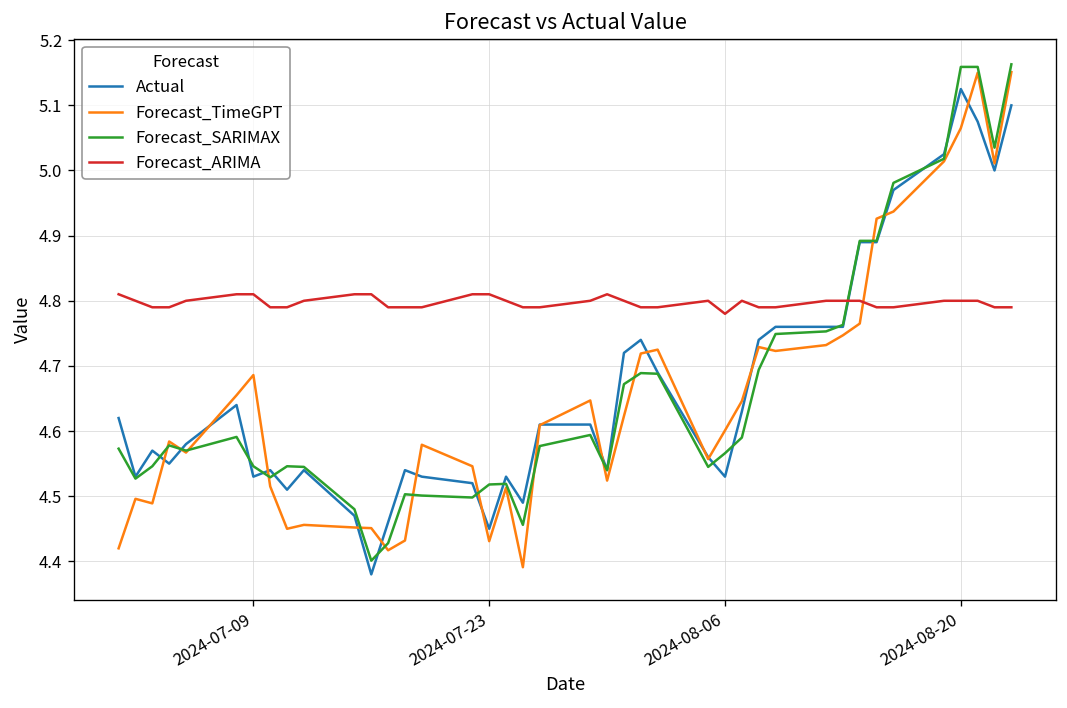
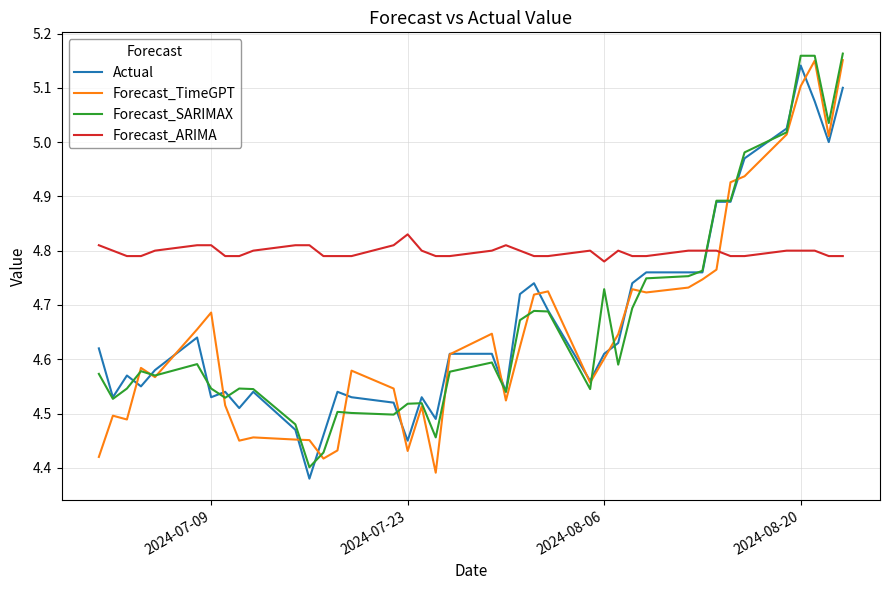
Forecast_ARIMA, 2024-07-23: 4.81 -> 4.83
Actual, 2024-08-06: 4.53 -> 4.61
Forecast_SARIMAX, 2024-08-06: 4.57 -> 4.73
Actual, 2024-08-20: 5.13 -> 5.14
Forecast_TimeGPT, 2024-08-20: 5.07 -> 5.10
